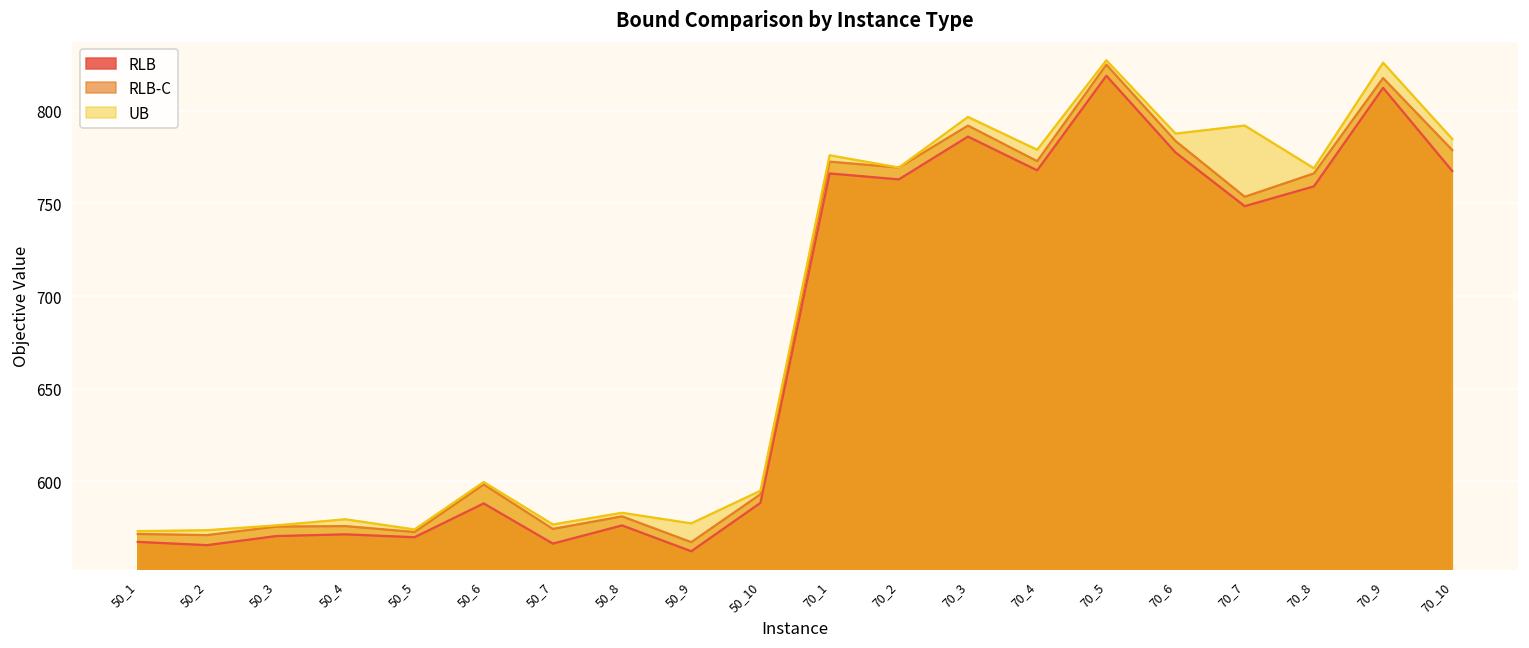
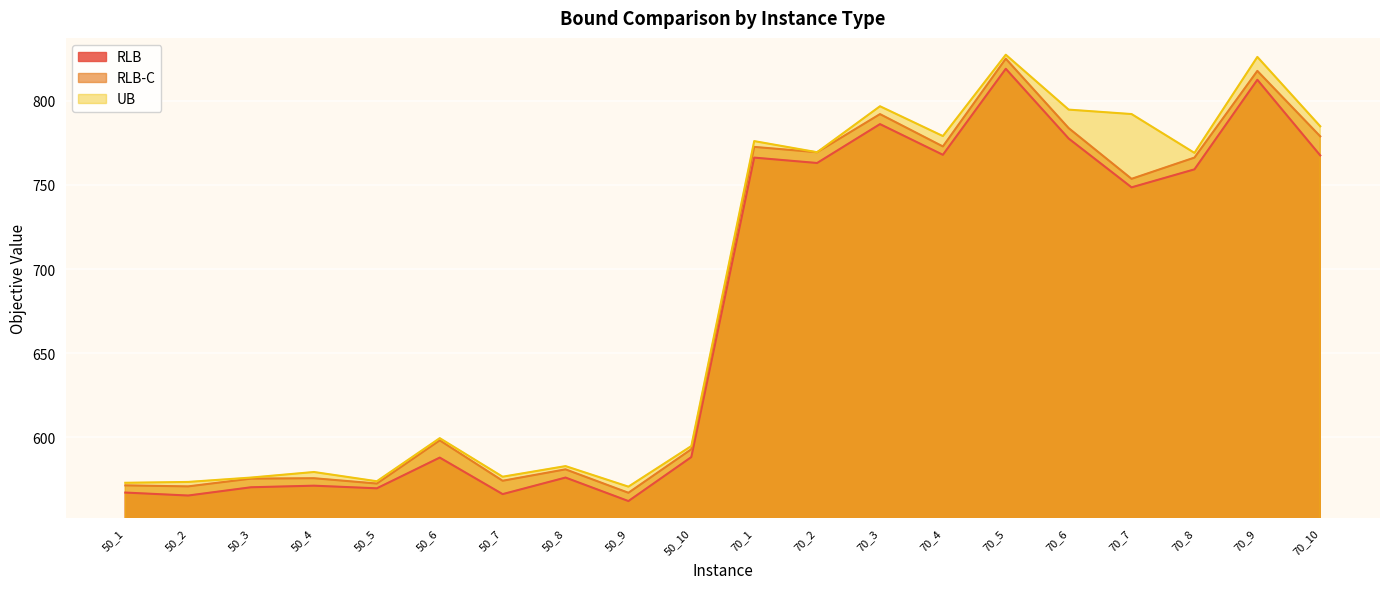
UB, 50_9: 577 -> 571
UB, 70_6: 788 -> 795
